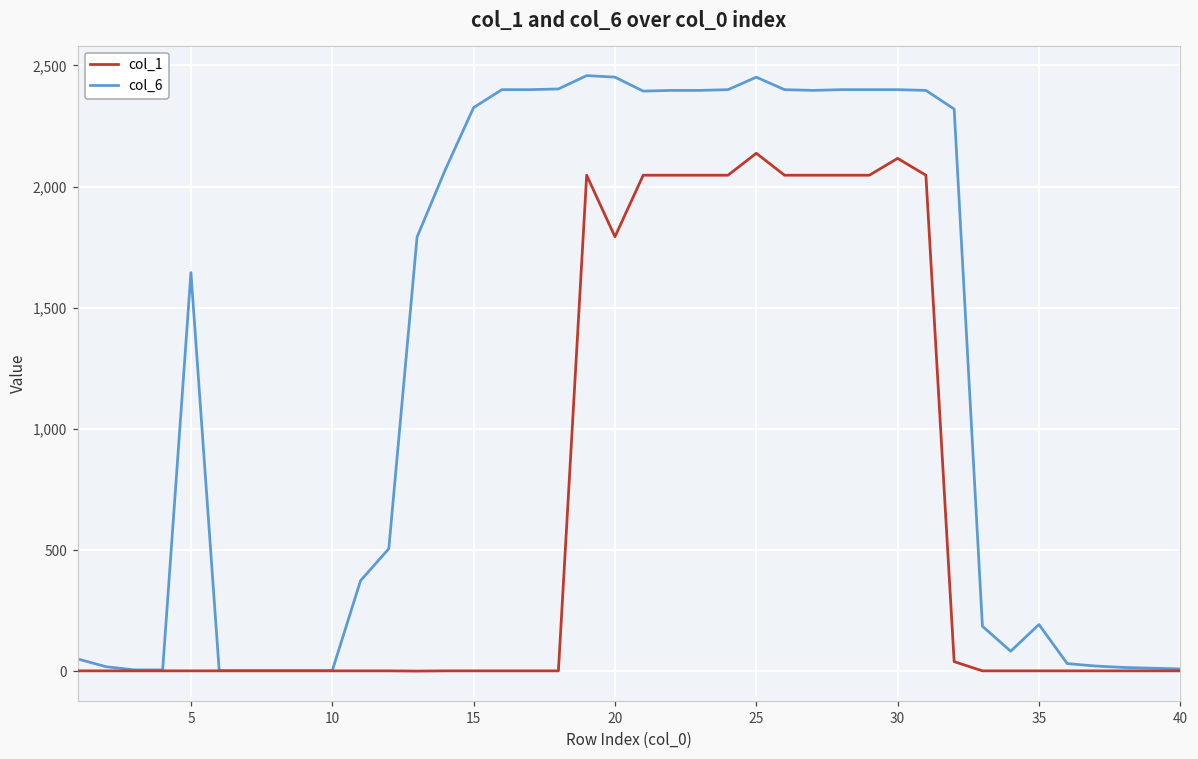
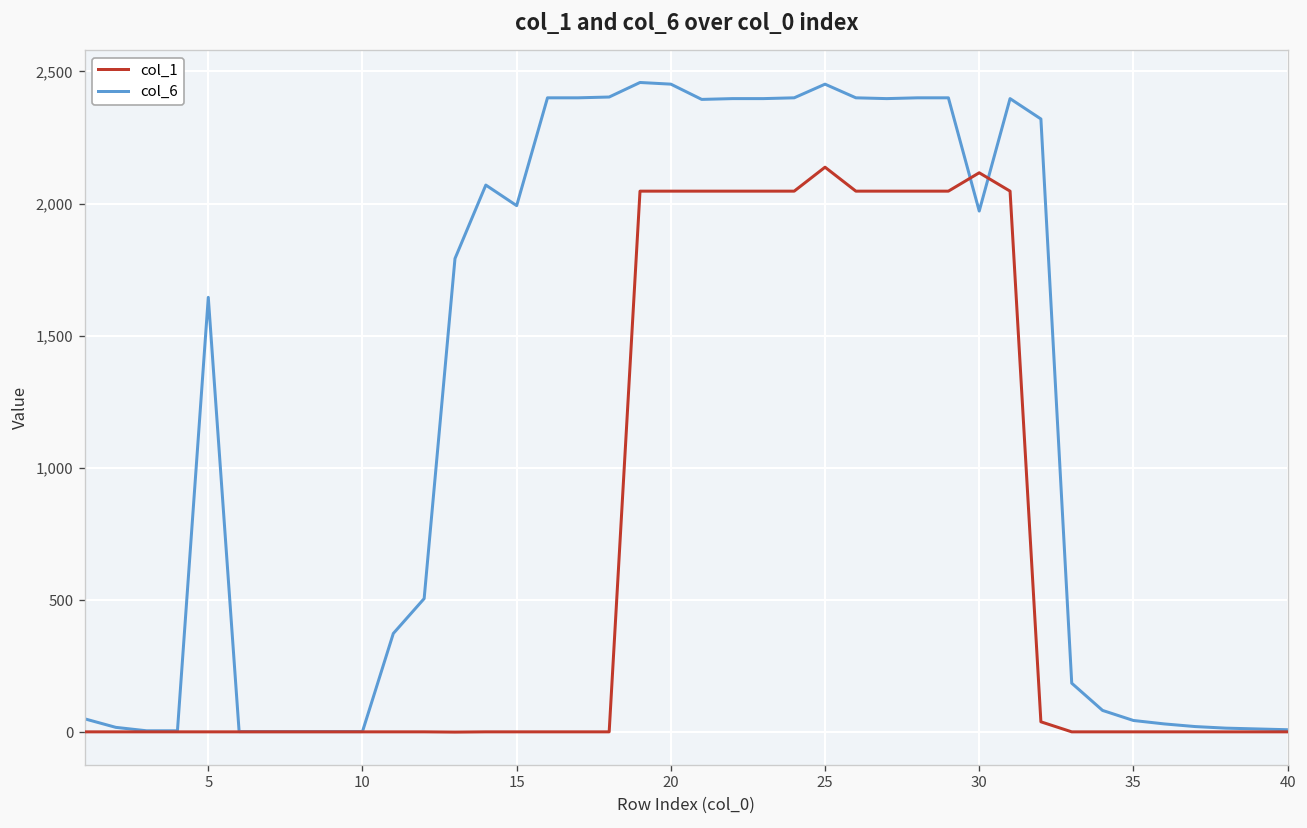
col_6, 15: 2,330 -> 1,990
col_1, 20: 1,790 -> 2,050
col_6, 30: 2,400 -> 1,970
col_6, 35: 190 -> 50
